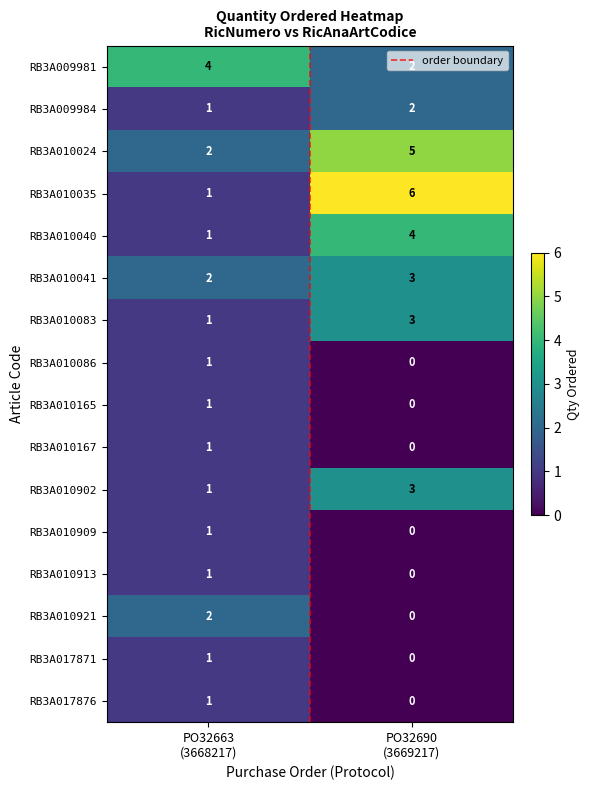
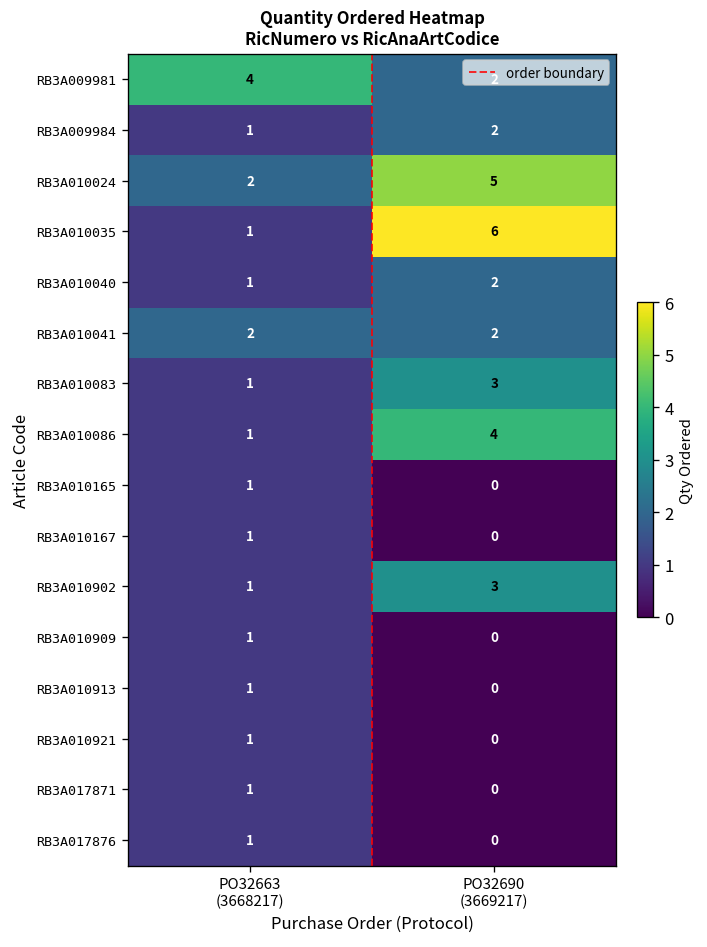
RB3A010040, PO32690 (3669217): 4 -> 2
RB3A010041, PO32690 (3669217): 3 -> 2
RB3A010086, PO32690 (3669217): 0 -> 4
RB3A010921, PO32663 (3668217): 2 -> 1
